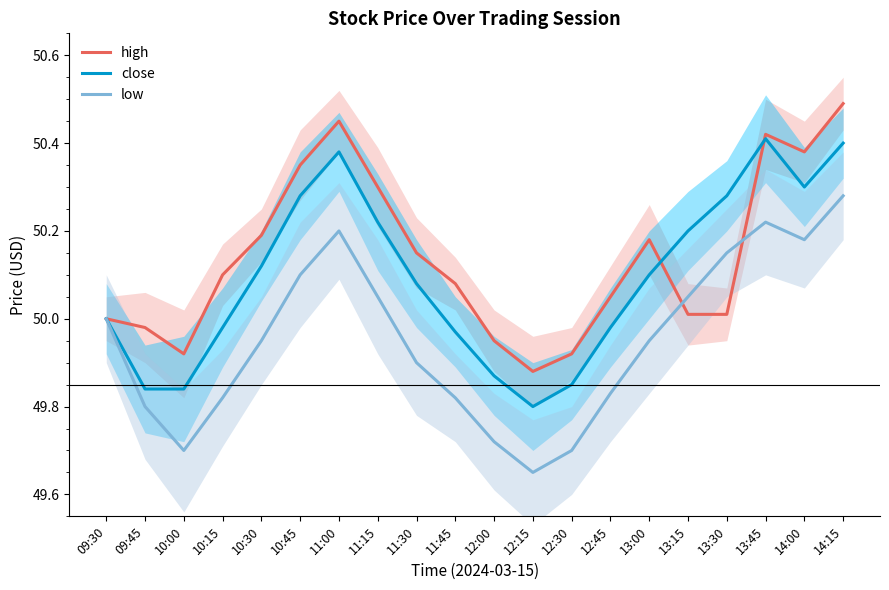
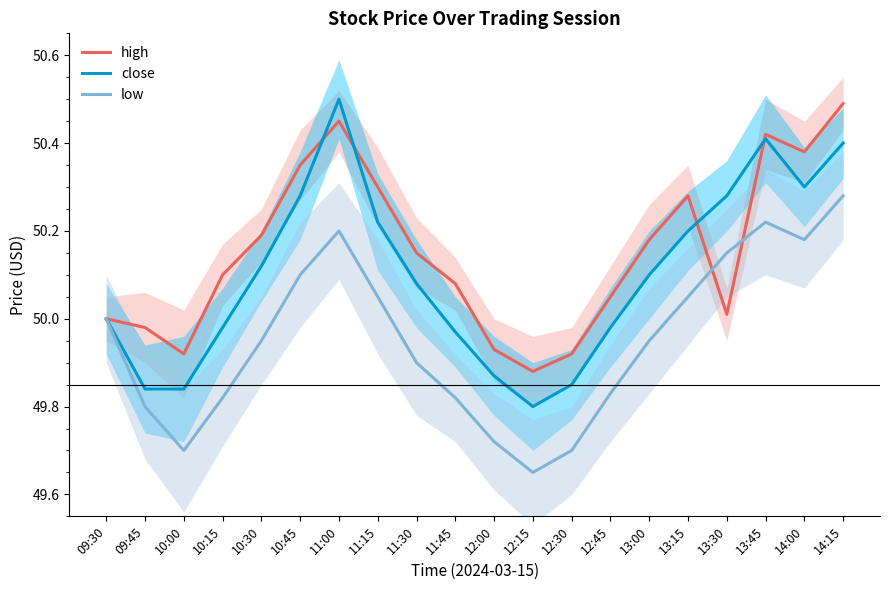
close, 11:00: 50.38 -> 50.50
high, 12:00: 49.95 -> 49.93
high, 13:15: 50.01 -> 50.28
